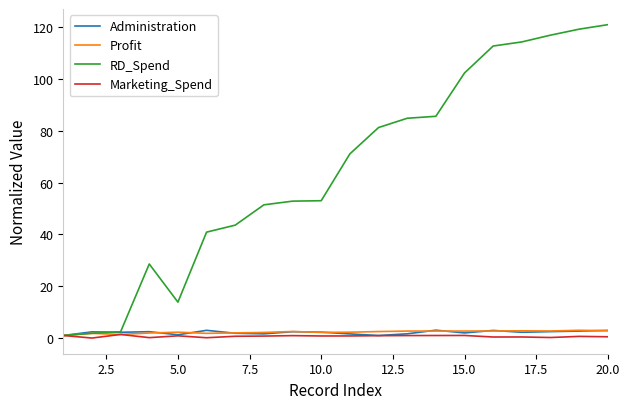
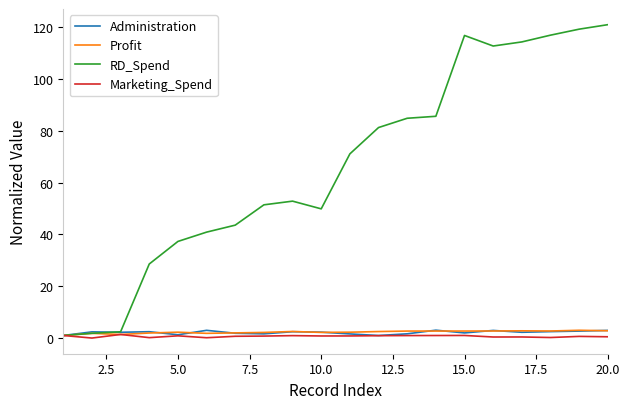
RD_Spend, 5.0: 14 -> 37
RD_Spend, 10.0: 53 -> 50
RD_Spend, 15.0: 102 -> 117
